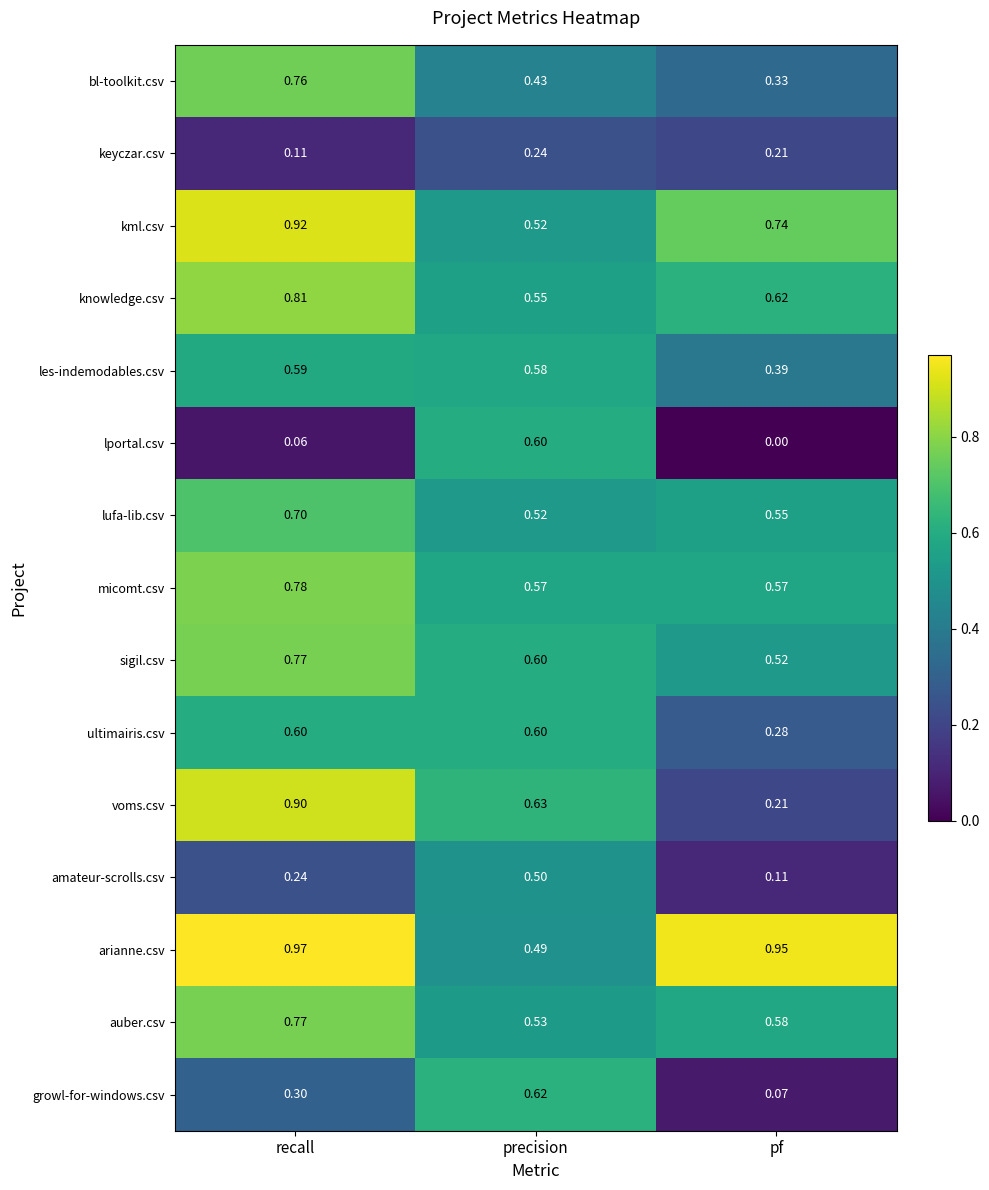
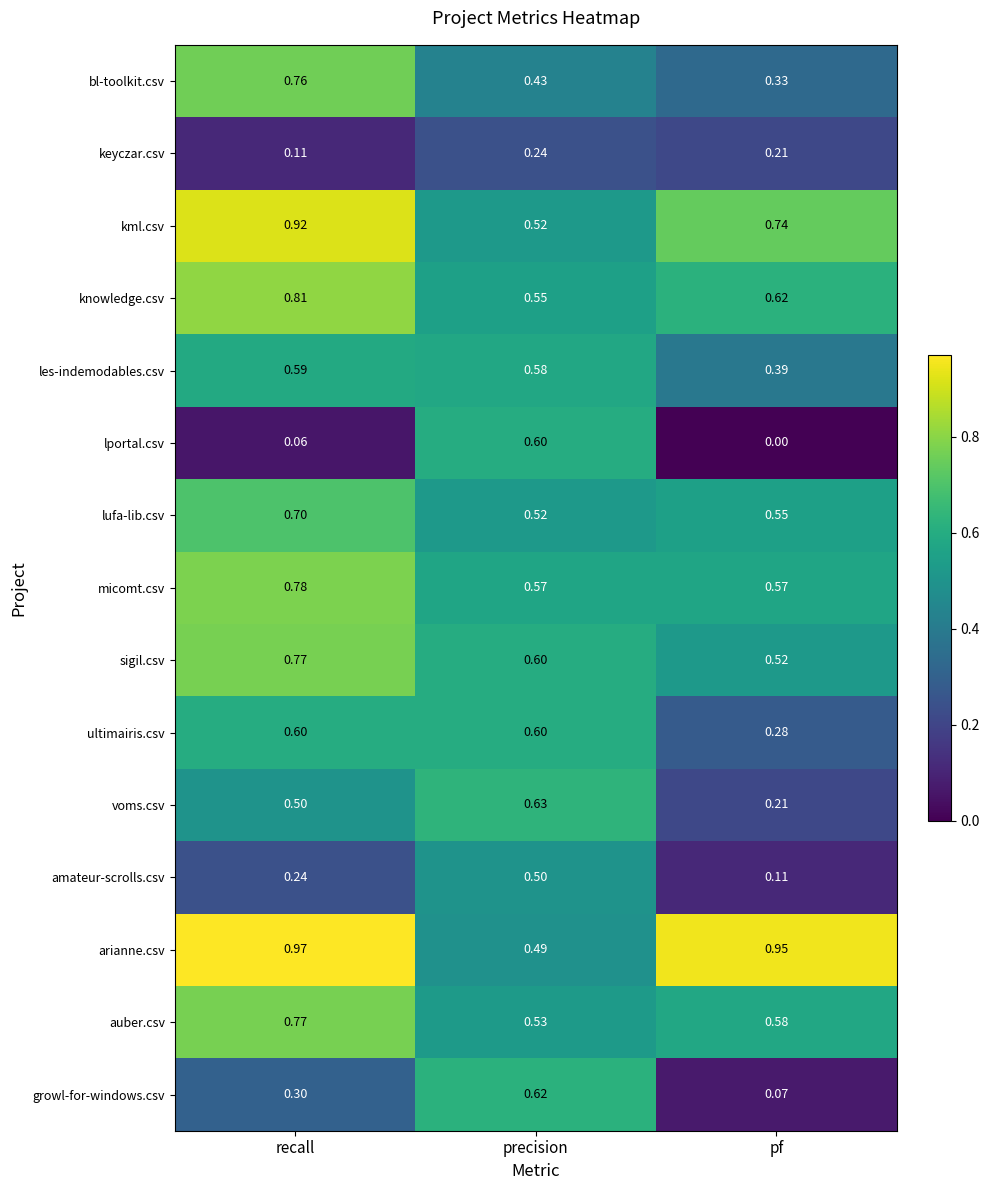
voms.csv, recall: 0.90 -> 0.50
